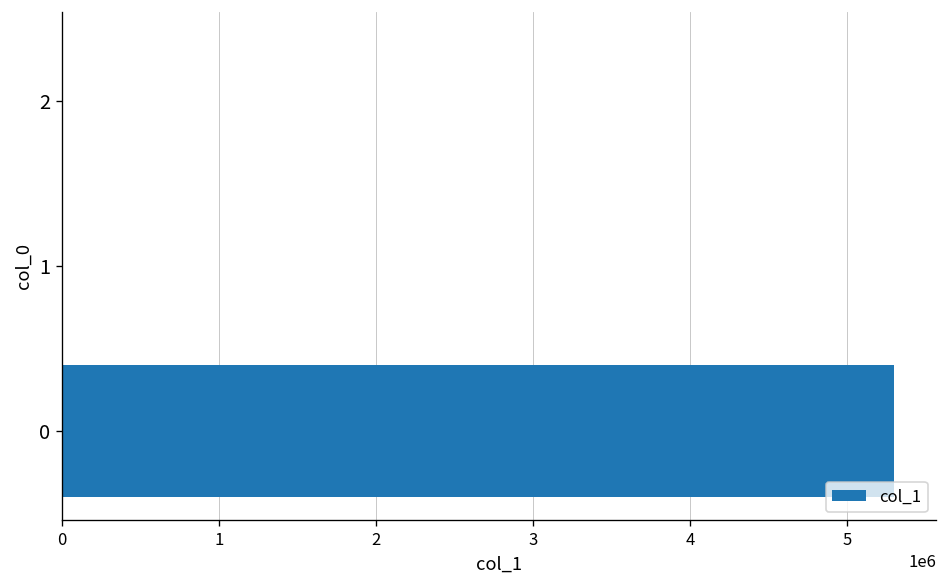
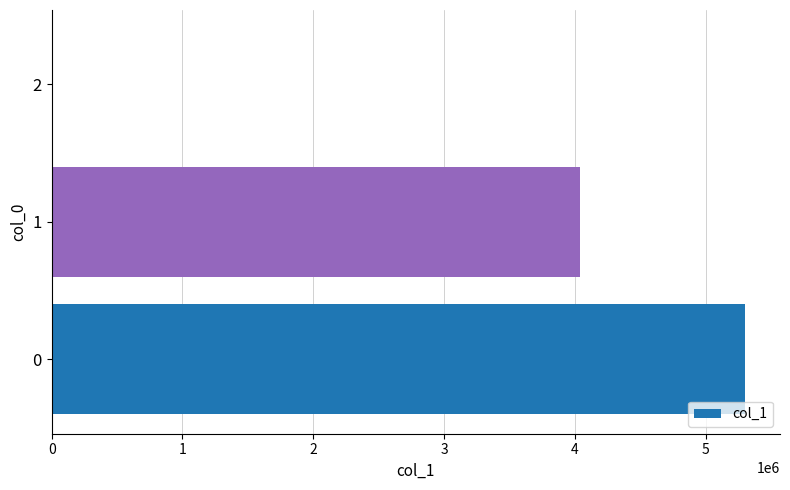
1: 0 -> 4040000
